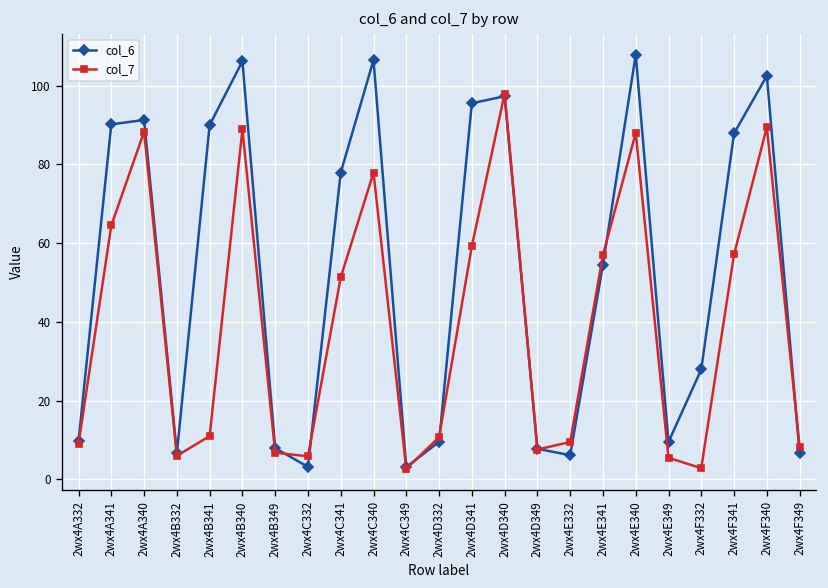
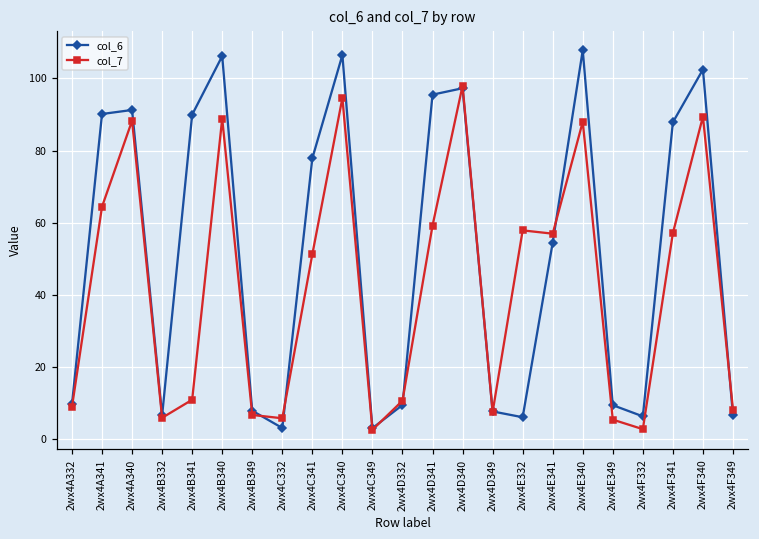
col_7, 2wx4C340: 78 -> 95
col_7, 2wx4E332: 9 -> 58
col_6, 2wx4F332: 28 -> 6
